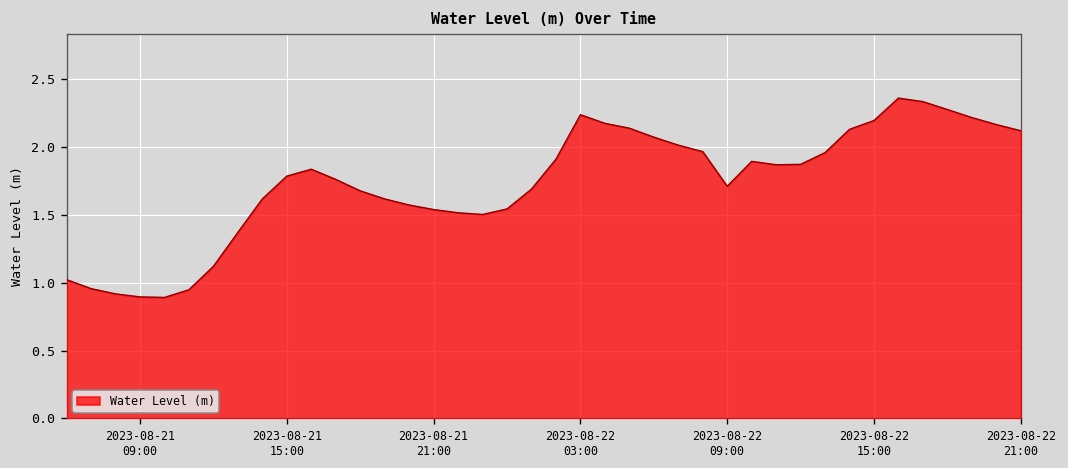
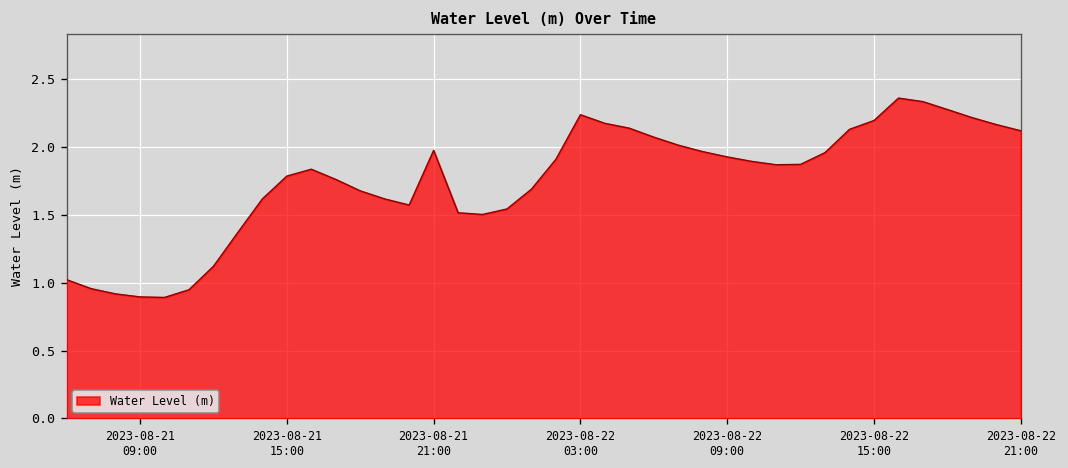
2023-08-21 21:00: 1.54 -> 1.98
2023-08-22 09:00: 1.71 -> 1.93
